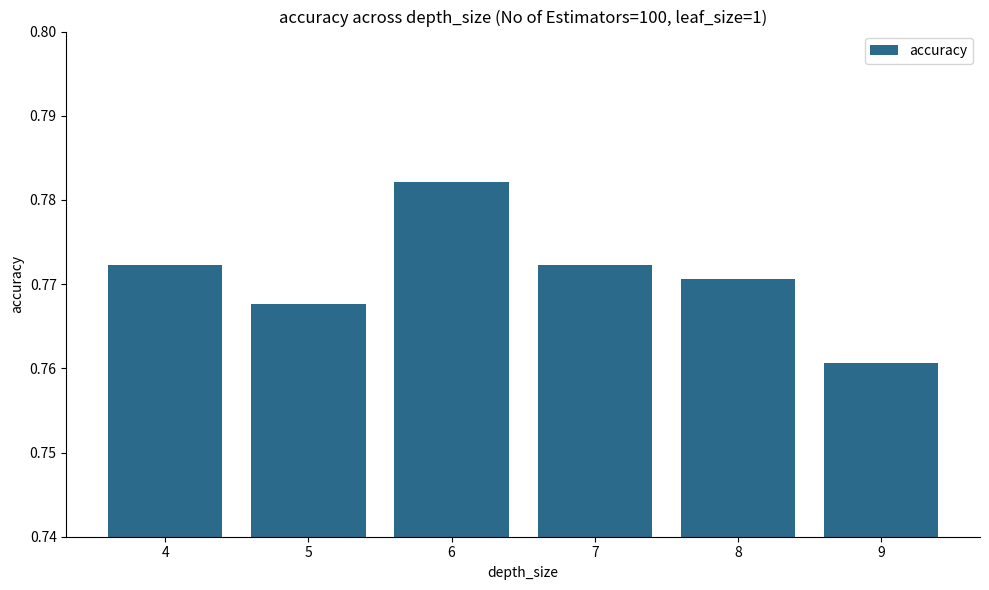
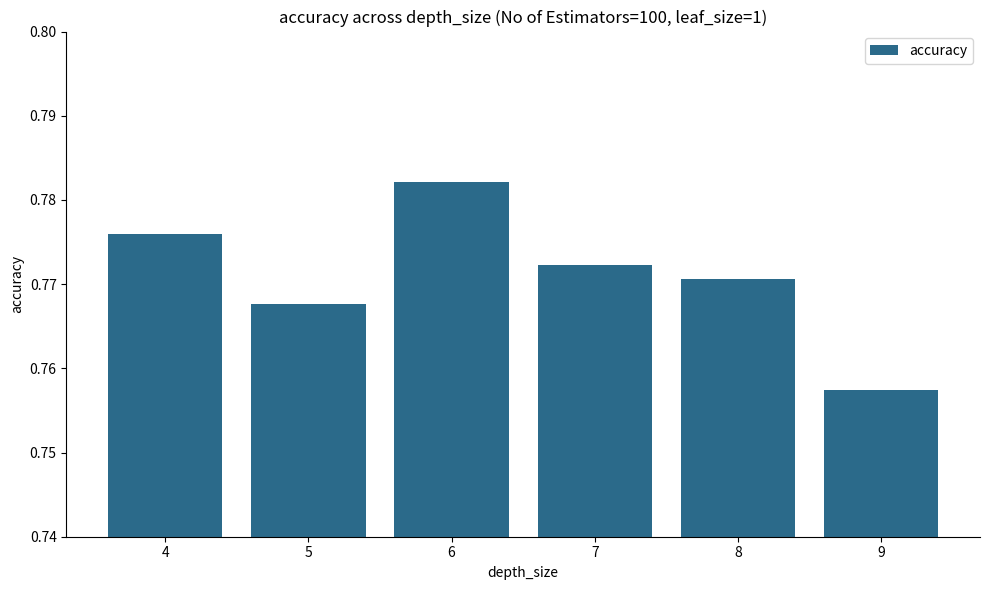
4: 0.772 -> 0.776
9: 0.761 -> 0.757
